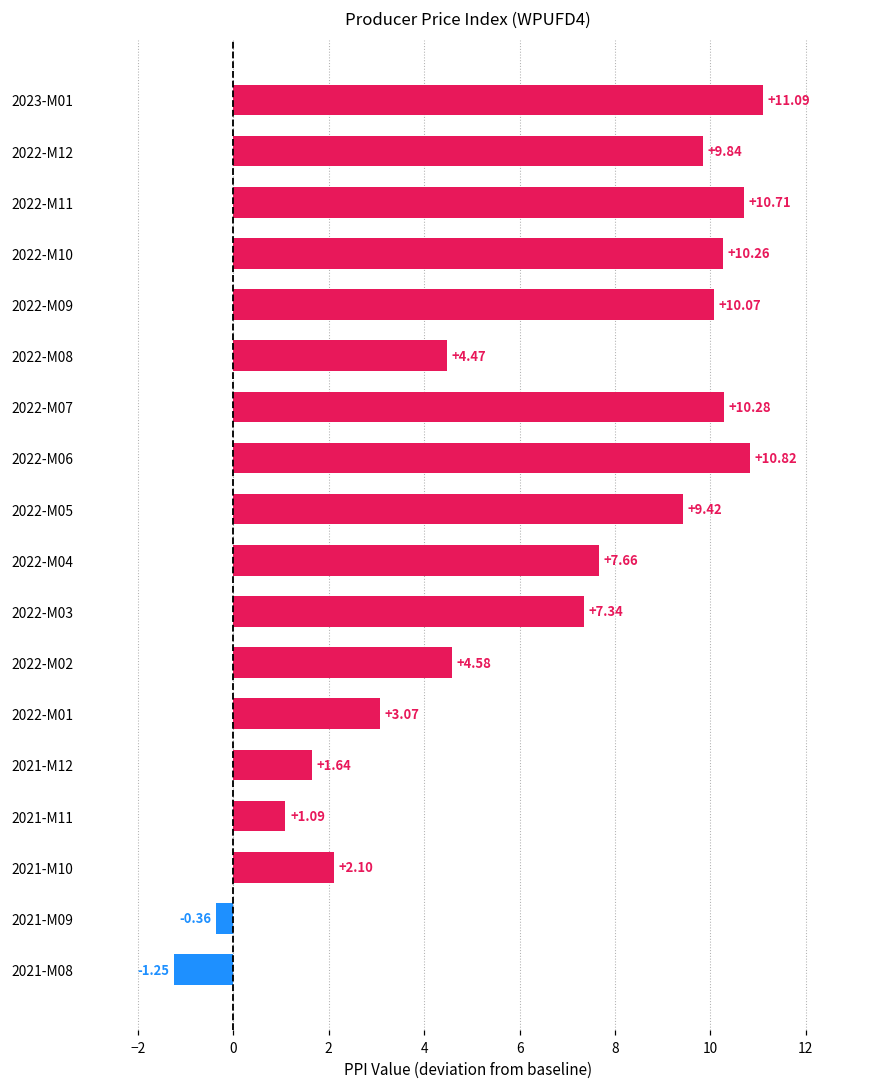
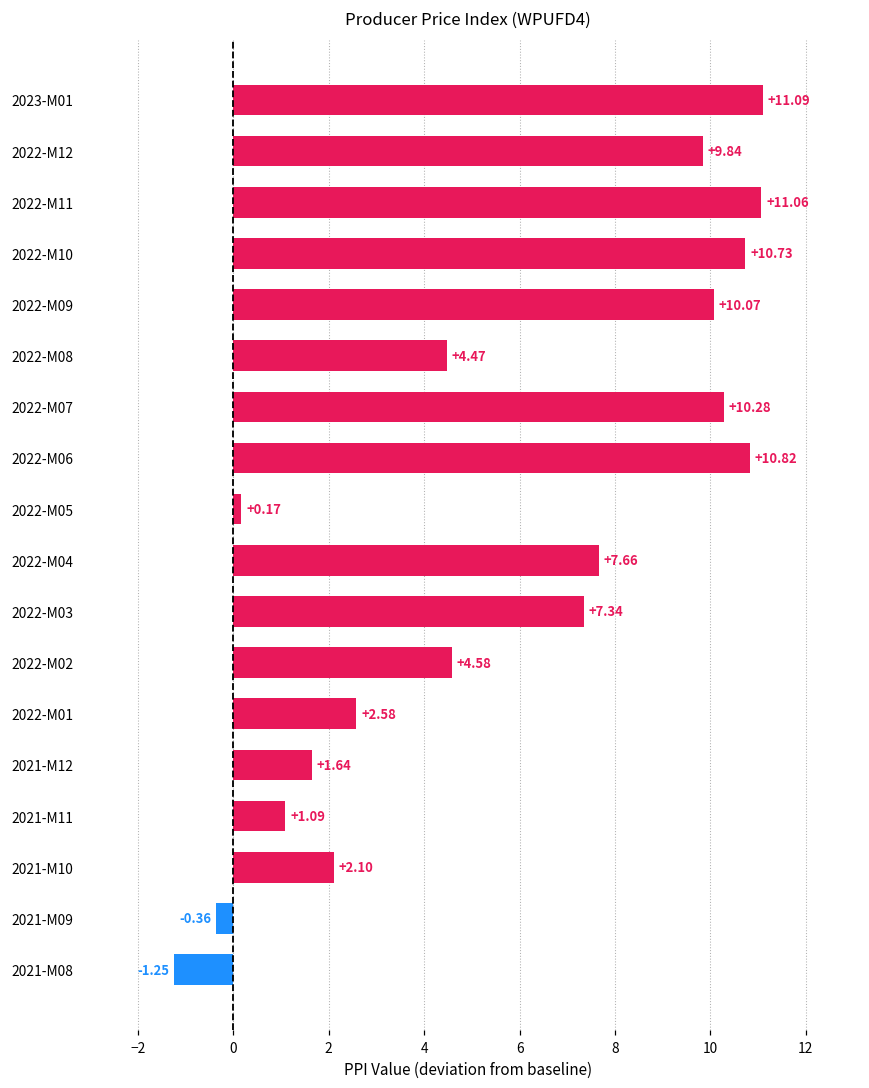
2022-M11: +10.71 -> +11.06
2022-M10: +10.26 -> +10.73
2022-M05: +9.42 -> +0.17
2022-M01: +3.07 -> +2.58
